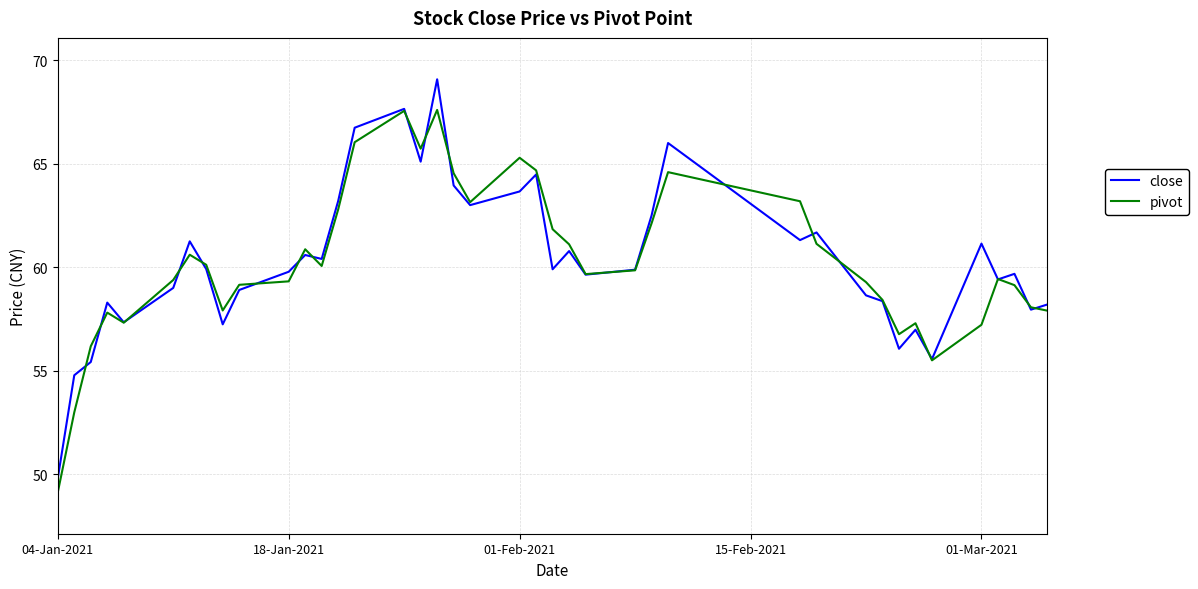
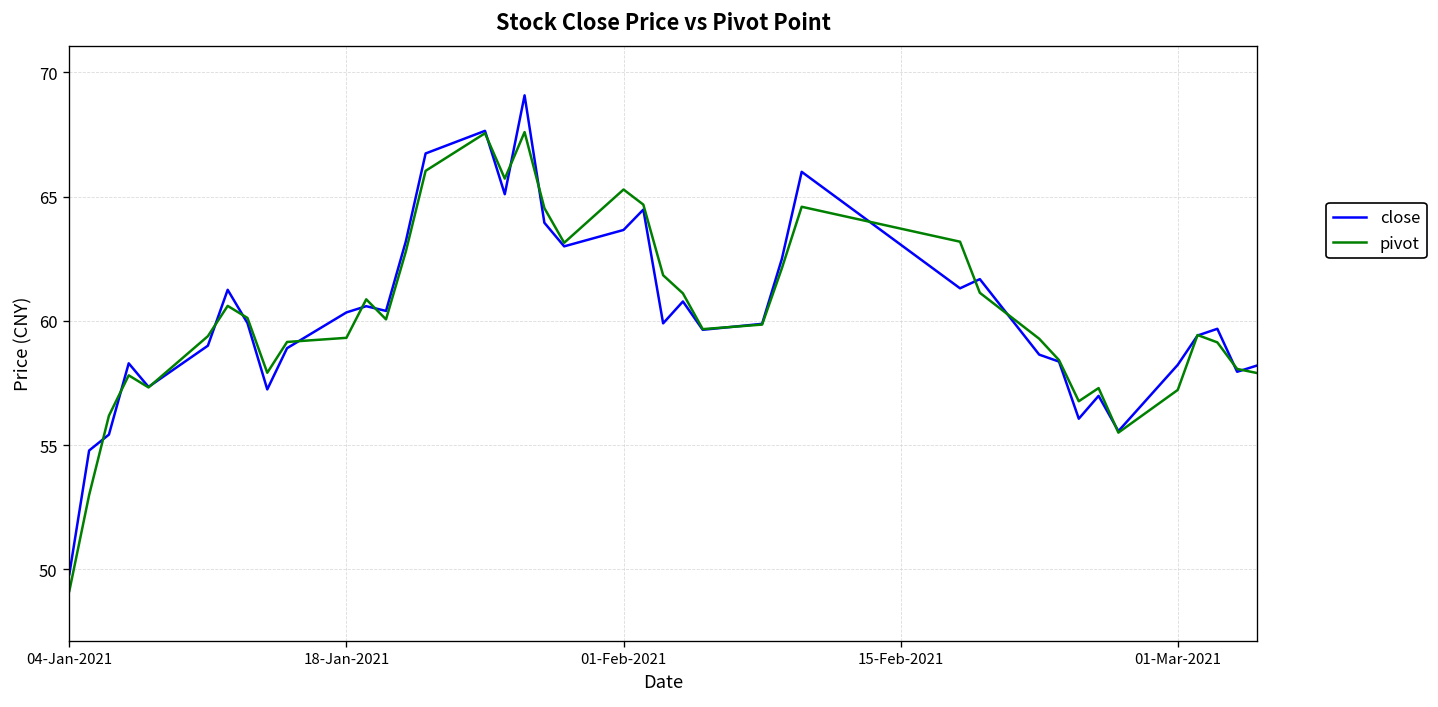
close, 18-Jan-2021: 59.8 -> 60.3
close, 01-Mar-2021: 61.1 -> 58.2
